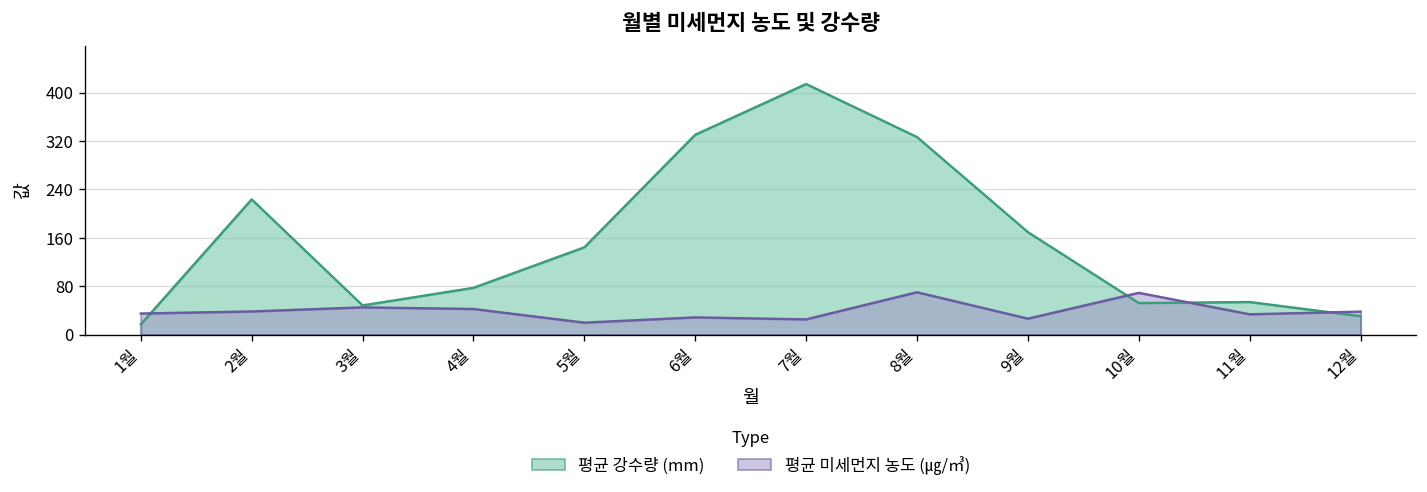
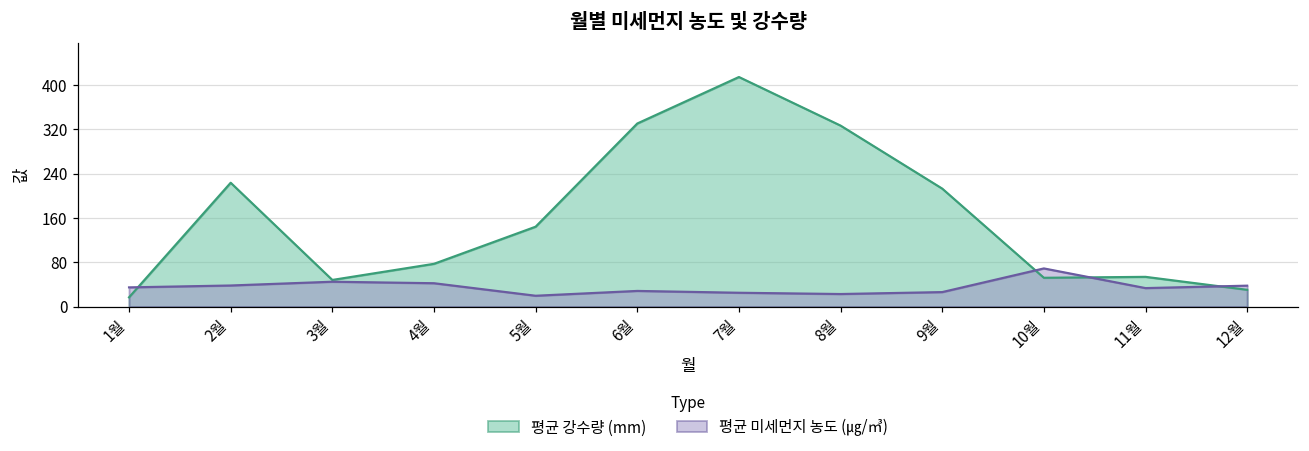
평균 미세먼지 농도 (㎍/㎥), 8월: 70 -> 20
평균 강수량 (mm), 9월: 170 -> 210
